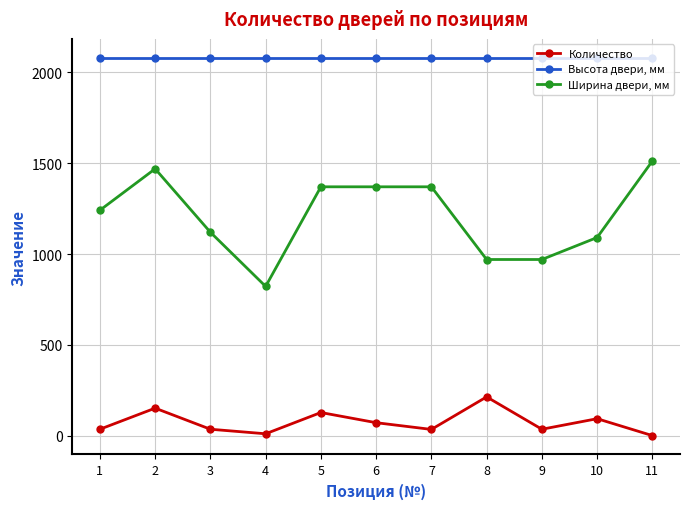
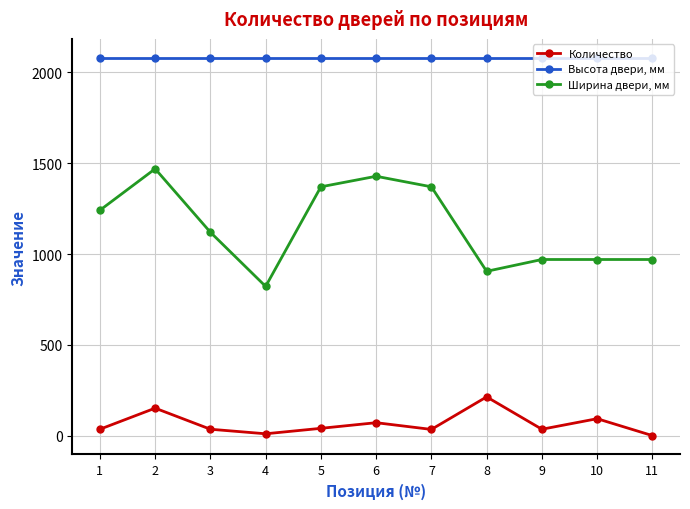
Количество, 5: 130 -> 40
Ширина двери, мм, 6: 1370 -> 1430
Ширина двери, мм, 8: 970 -> 910
Ширина двери, мм, 10: 1090 -> 970
Ширина двери, мм, 11: 1510 -> 970
